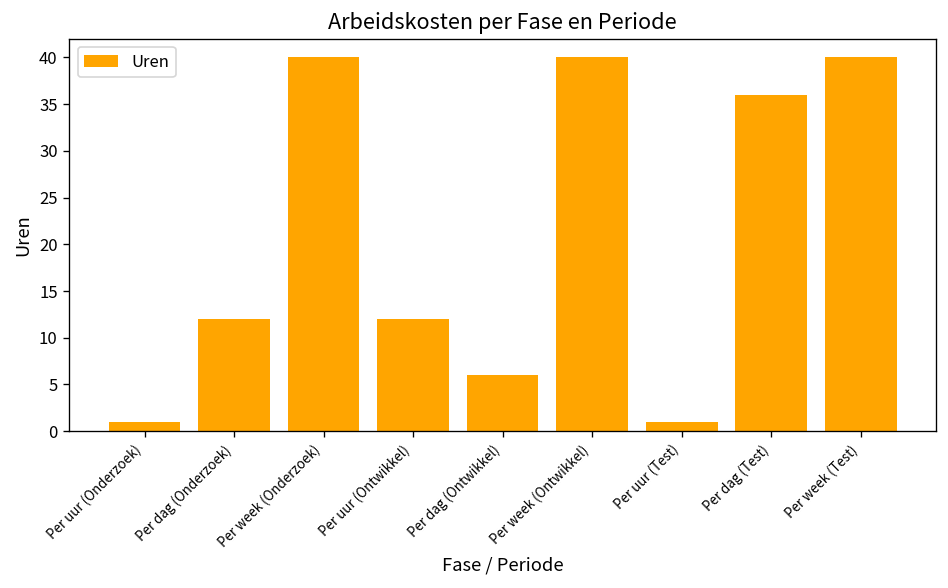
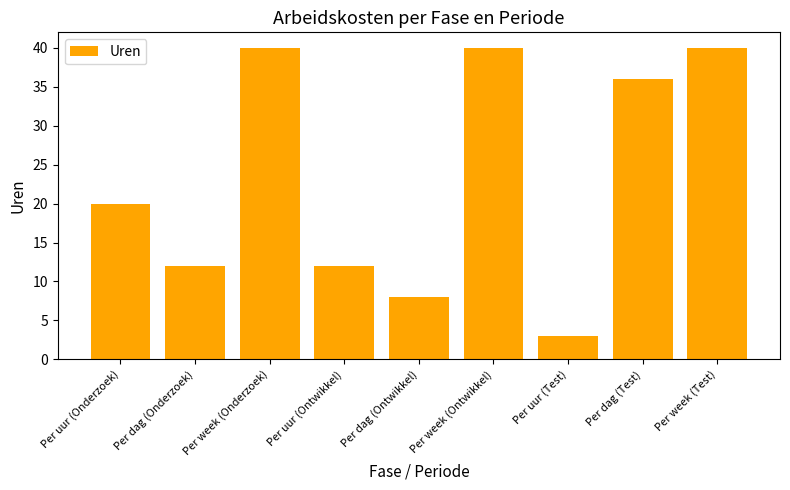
Per uur (Onderzoek): 1 -> 20
Per dag (Ontwikkel): 6 -> 8
Per uur (Test): 1 -> 3
